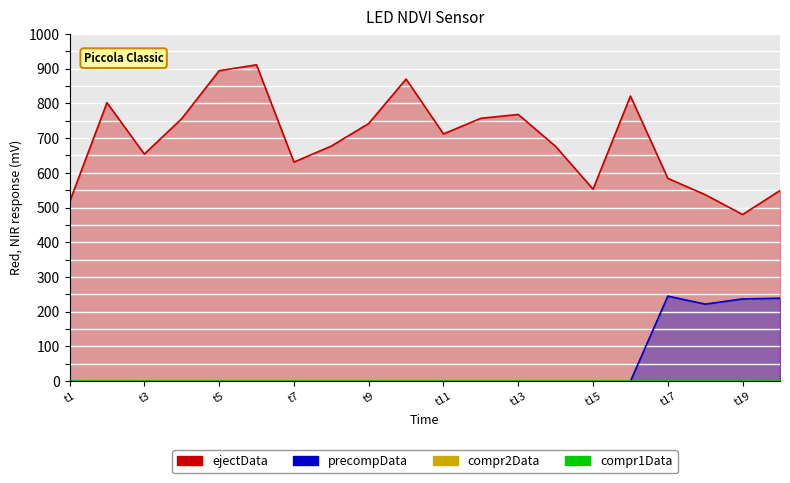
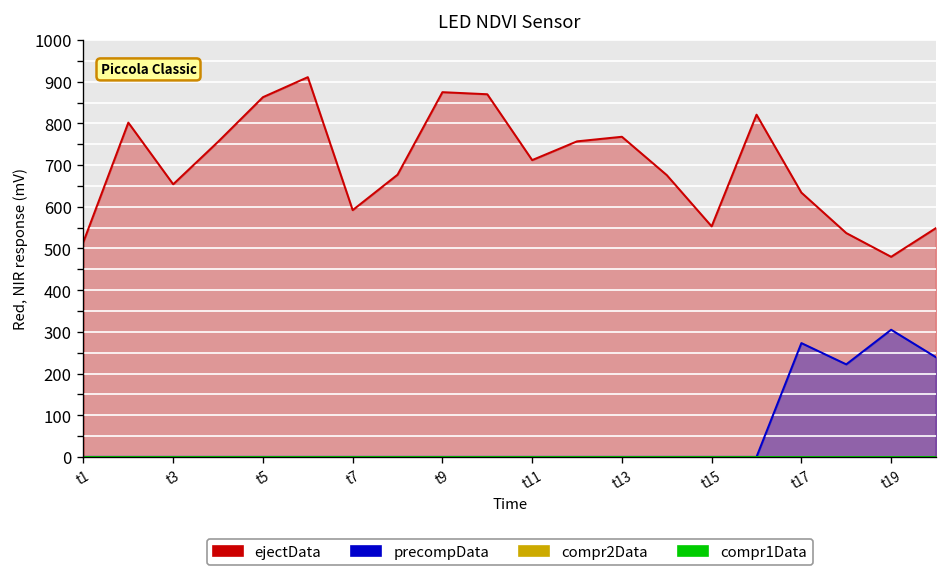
ejectData, t5: 890 -> 860
ejectData, t7: 630 -> 590
ejectData, t9: 740 -> 880
ejectData, t17: 580 -> 630
precompData, t17: 250 -> 270
precompData, t19: 240 -> 310
